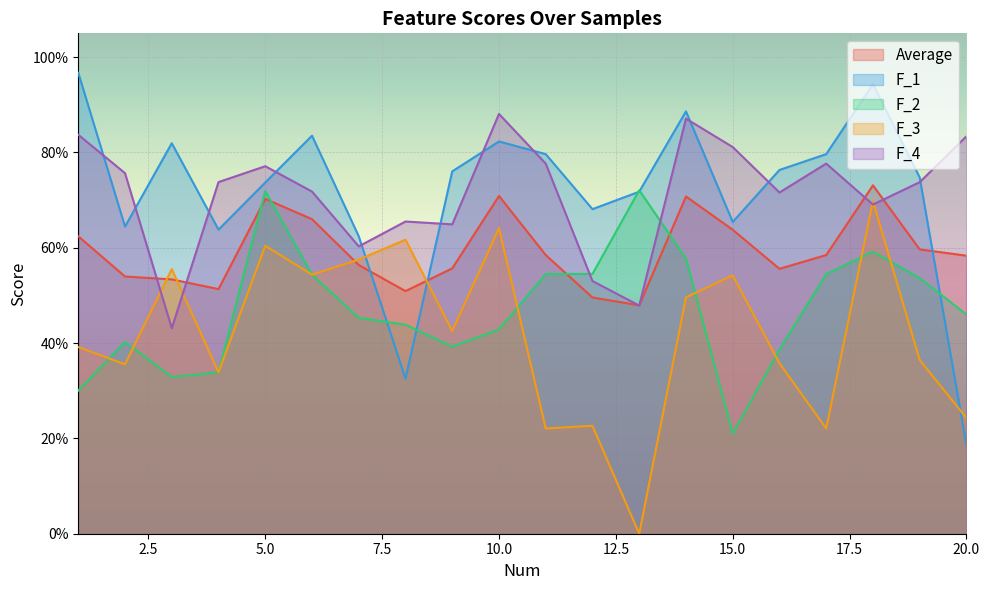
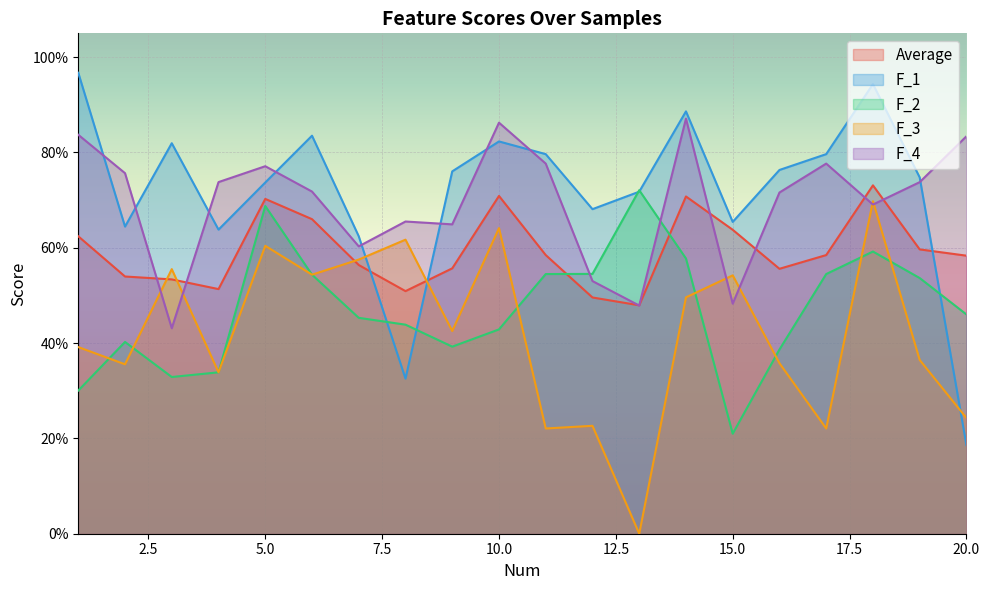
F_2, 5.0: 72% -> 69%
F_4, 10.0: 88% -> 86%
F_4, 15.0: 81% -> 48%
